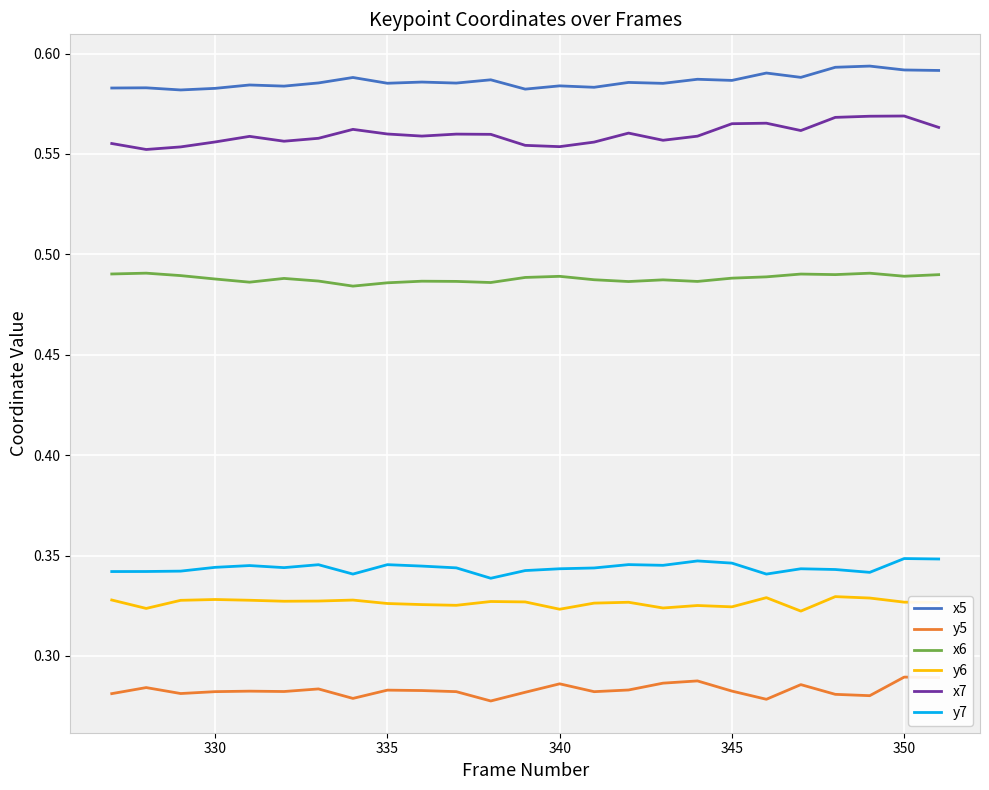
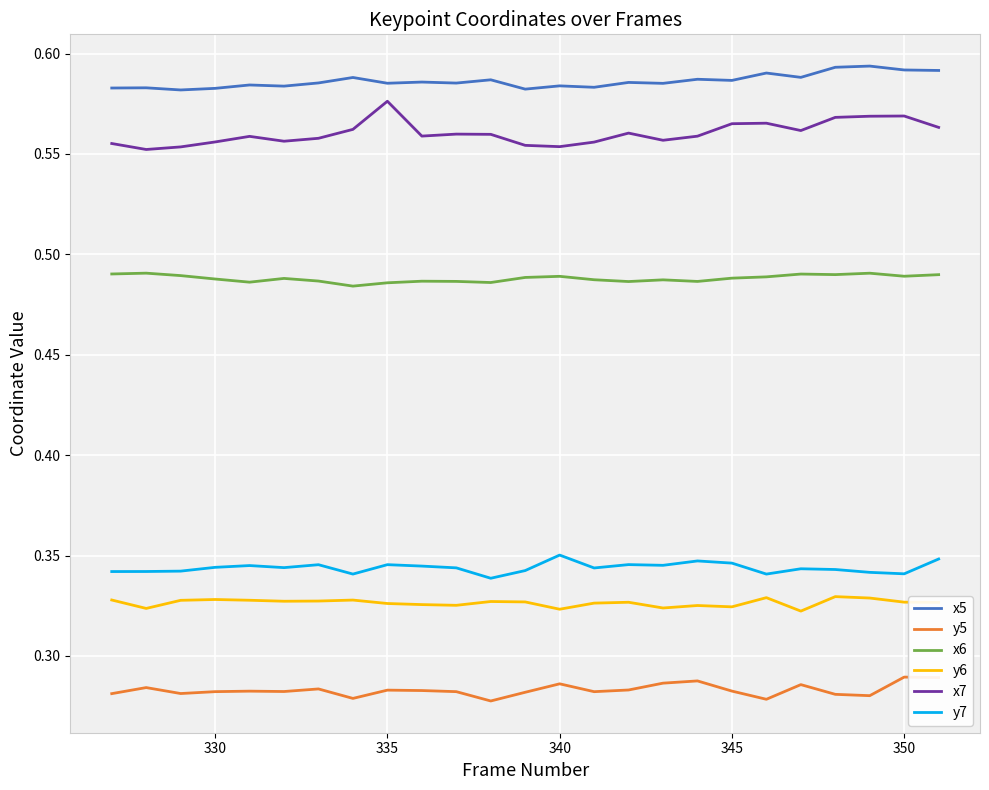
x7, 335: 0.560 -> 0.576
y7, 340: 0.343 -> 0.350
y7, 350: 0.349 -> 0.341
